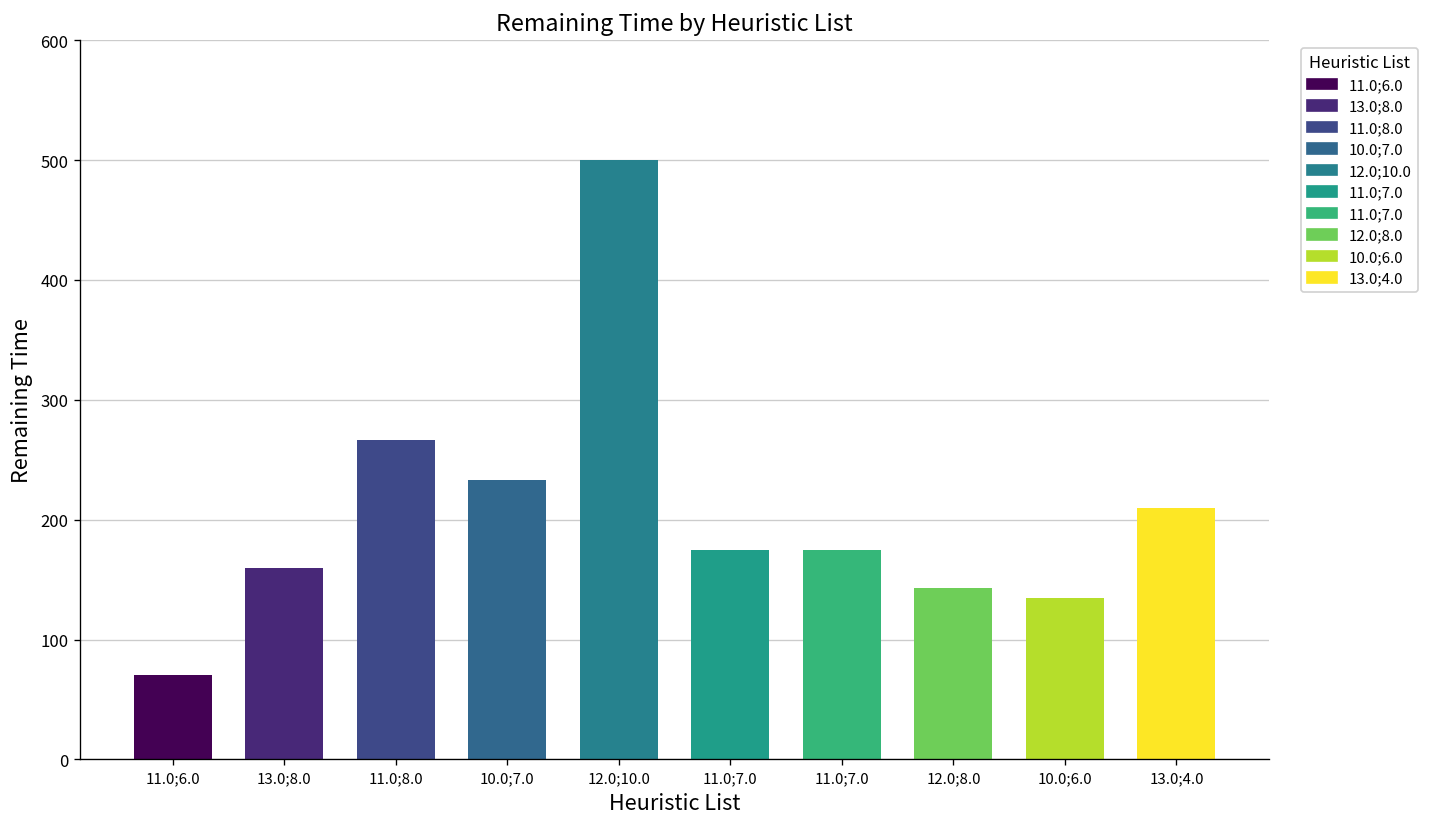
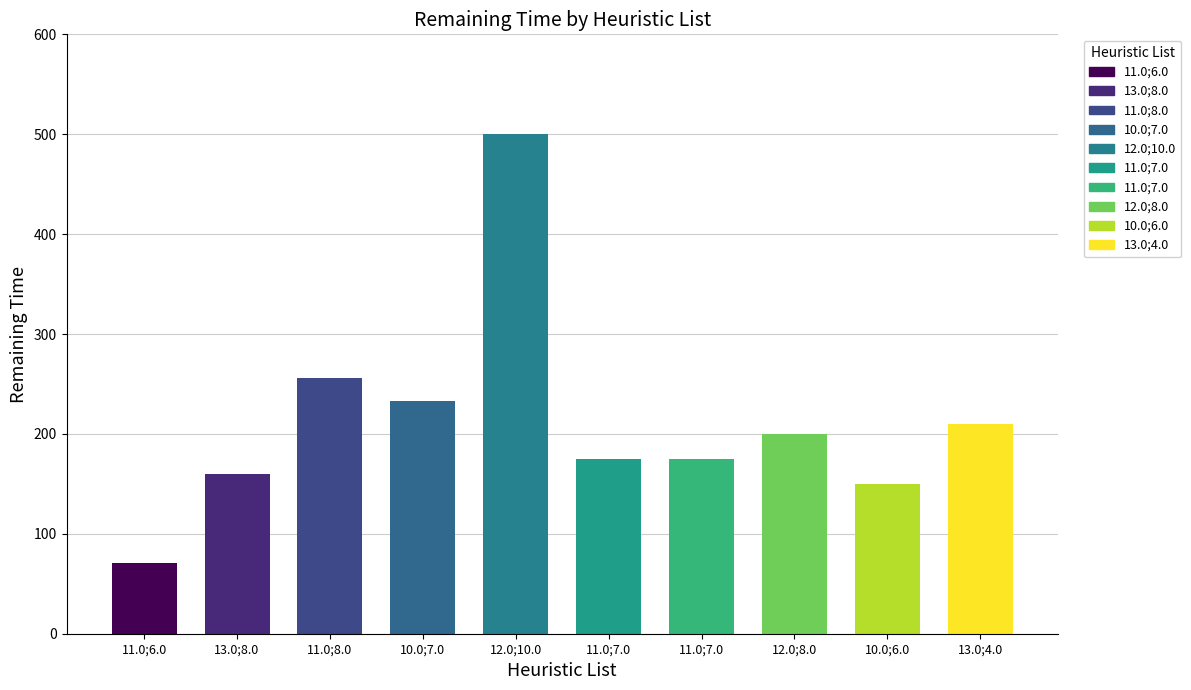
11.0;8.0: 270 -> 260
12.0;8.0: 140 -> 200
10.0;6.0: 130 -> 150
